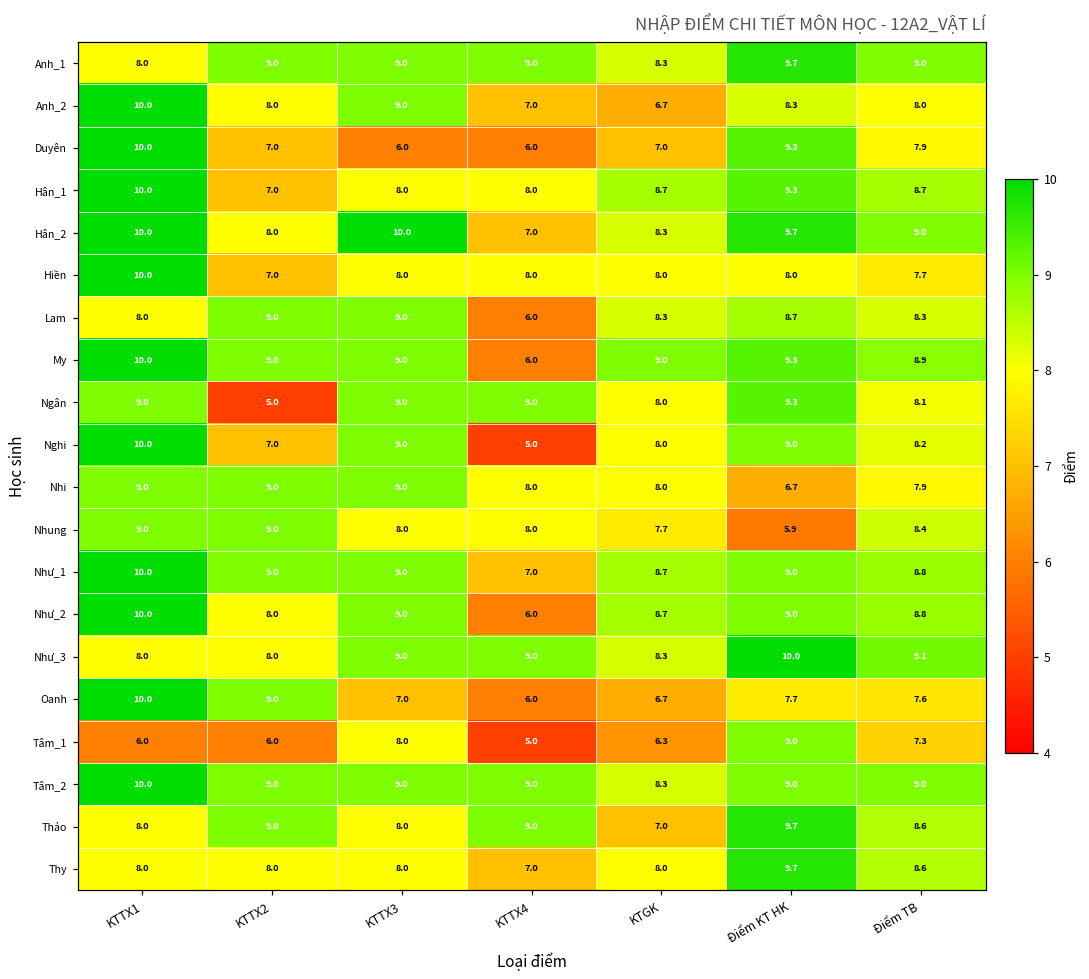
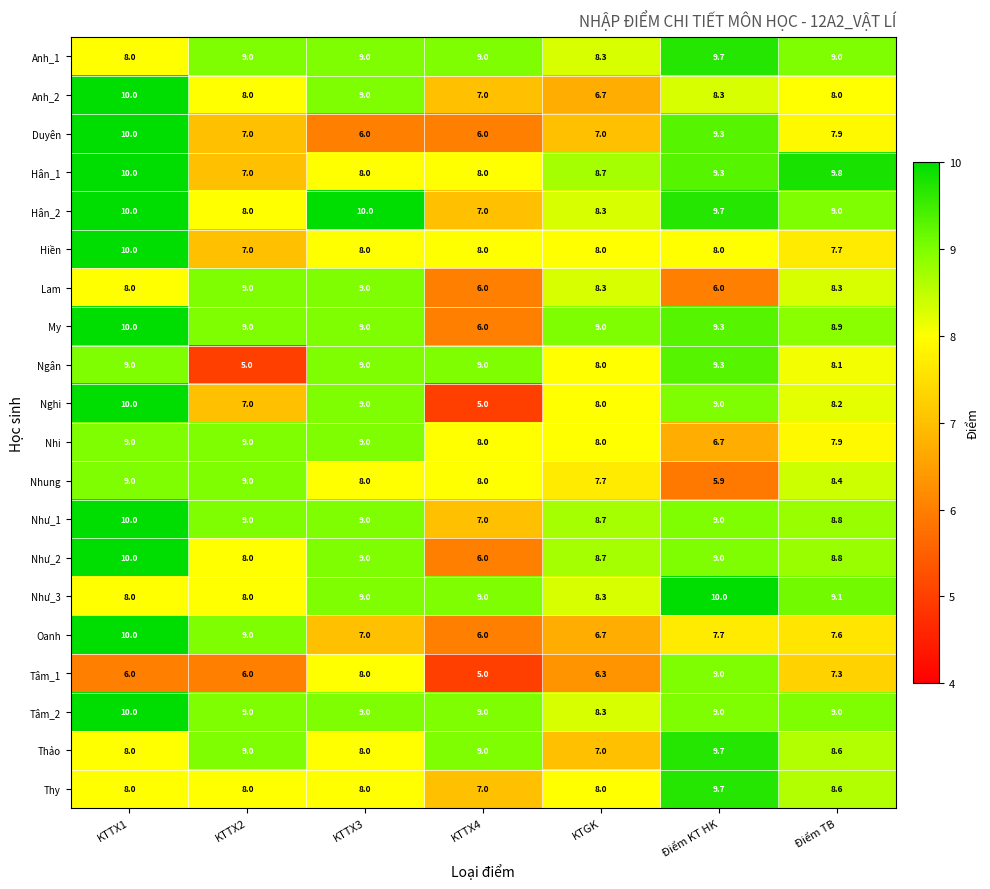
Hân_1, Điểm TB: 8.7 -> 9.8
Lam, Điểm KT HK: 8.7 -> 6.0
